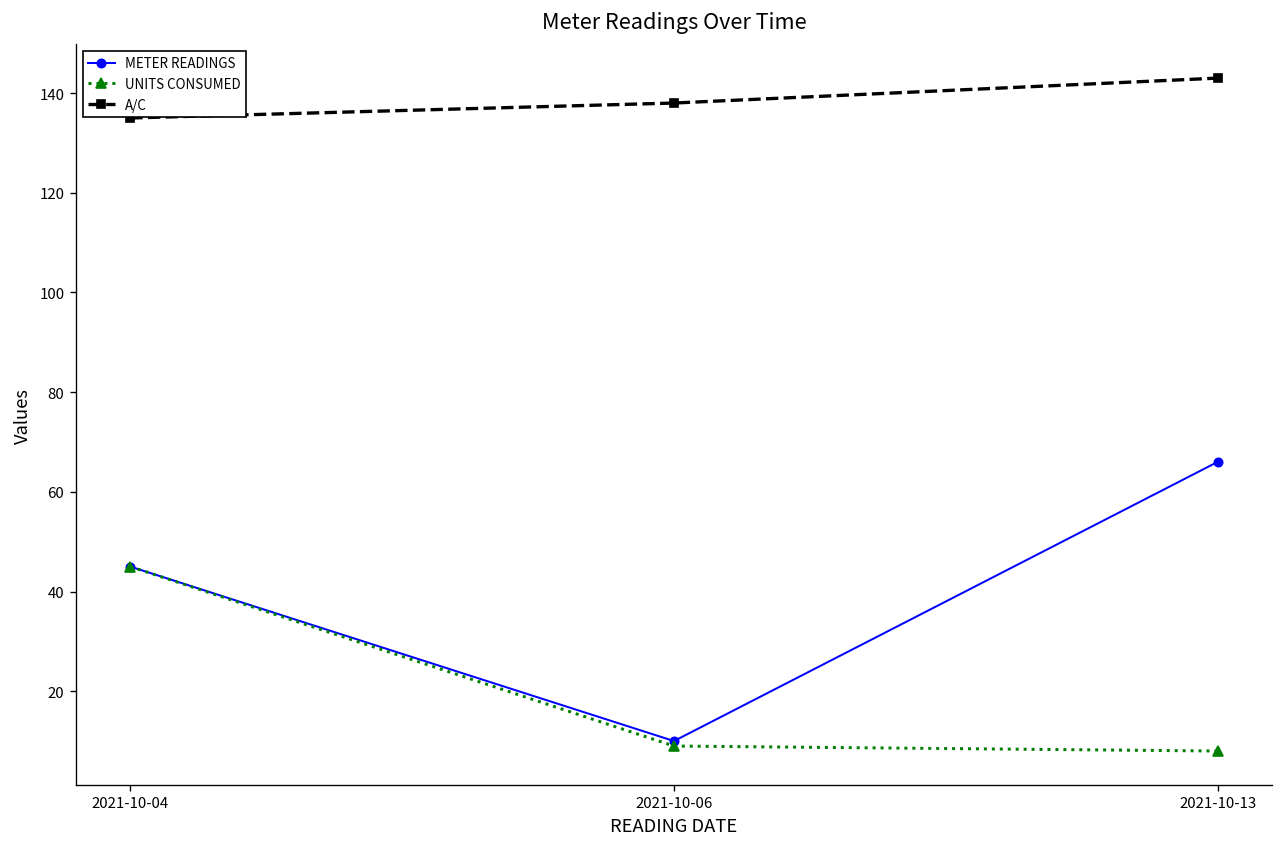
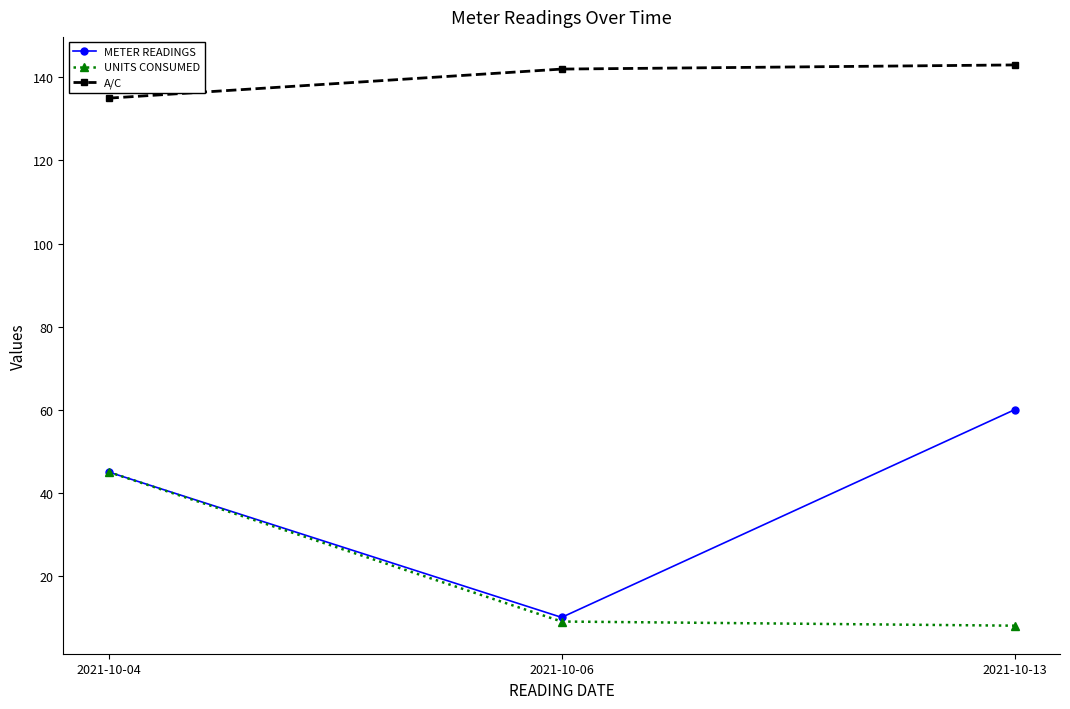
A/C, 2021-10-06: 138 -> 142
METER READINGS, 2021-10-13: 66 -> 60
